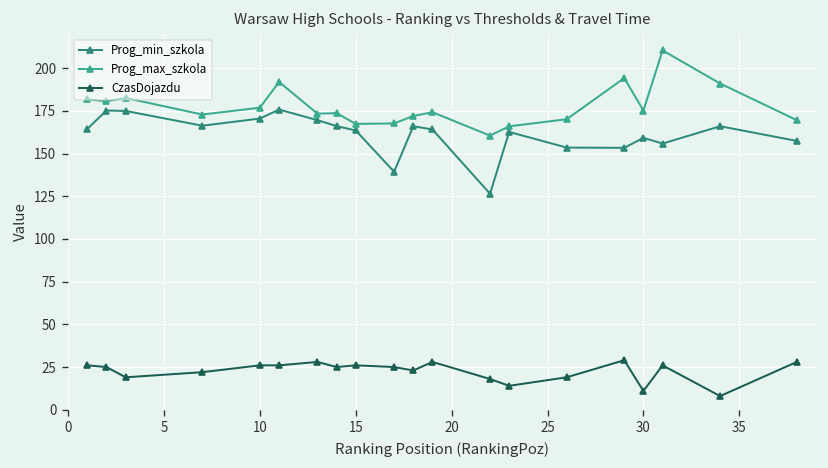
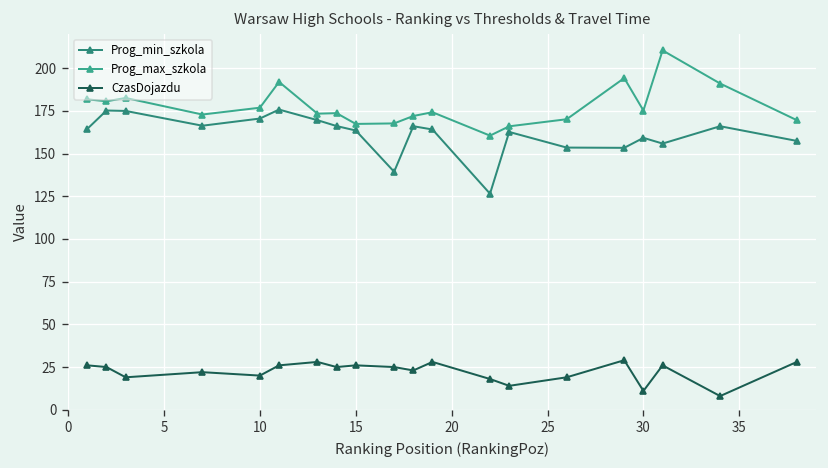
CzasDojazdu, 10: 26 -> 20
